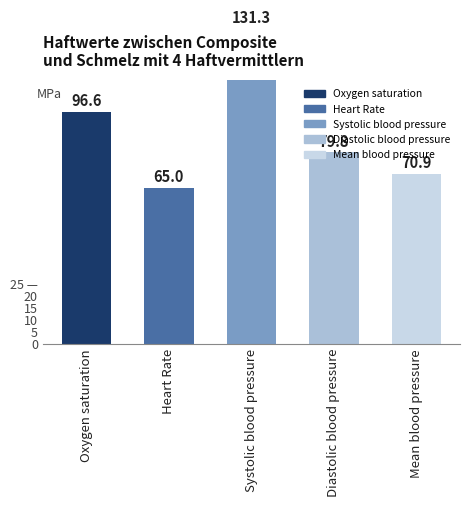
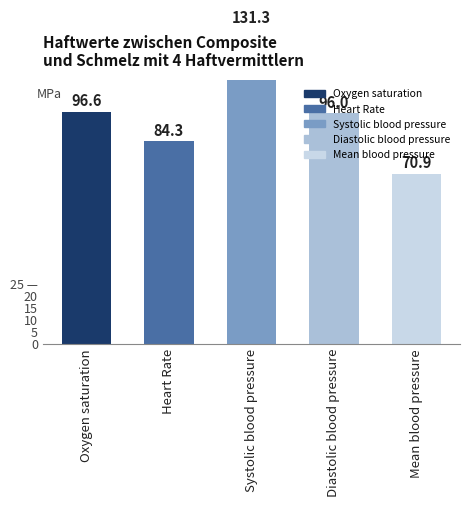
Heart Rate: 65.0 -> 84.3
Diastolic blood pressure: 79.8 -> 96.0
